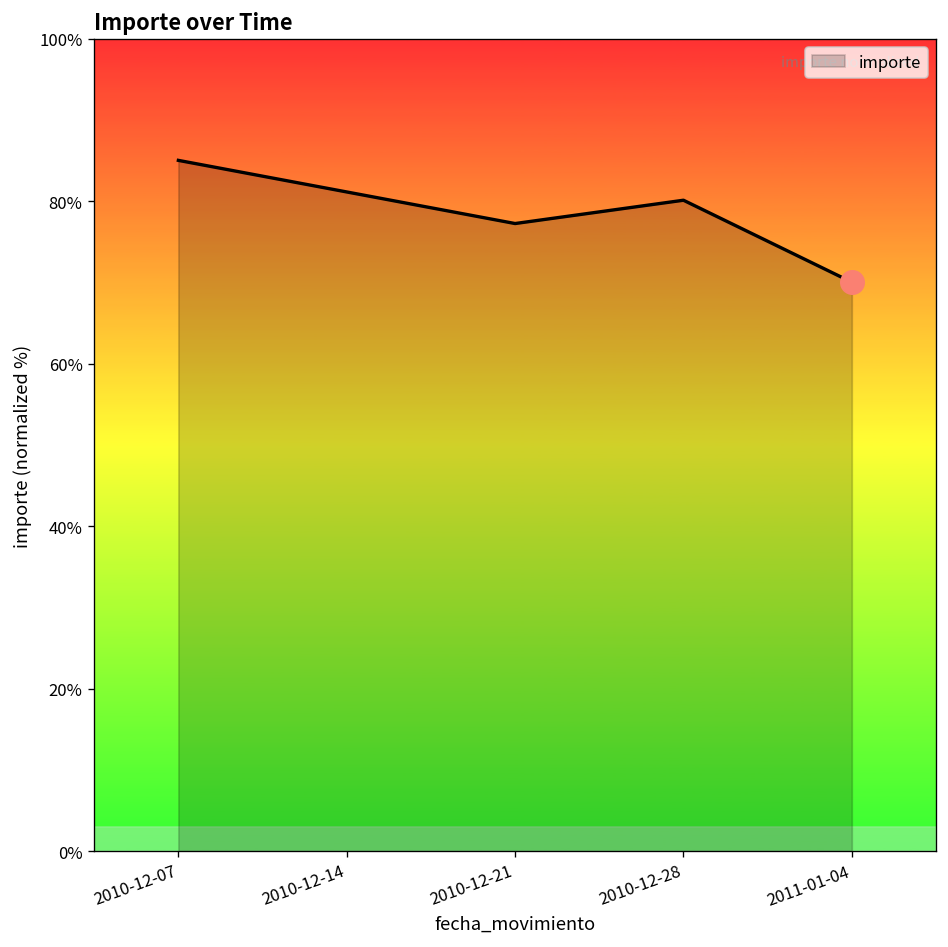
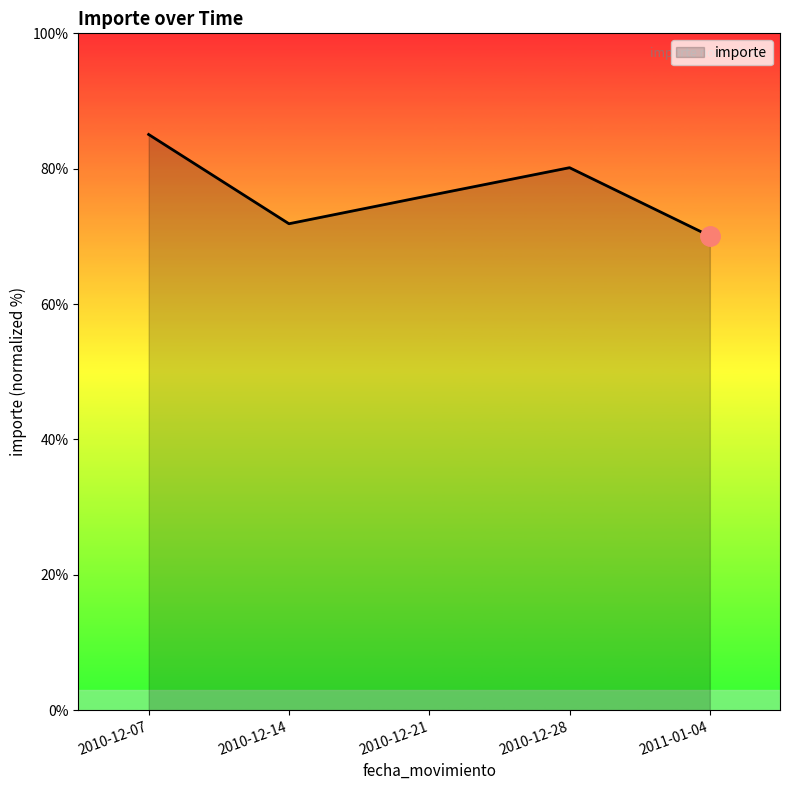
importe, 2010-12-14: 81% -> 72%
importe, 2010-12-21: 77% -> 76%
